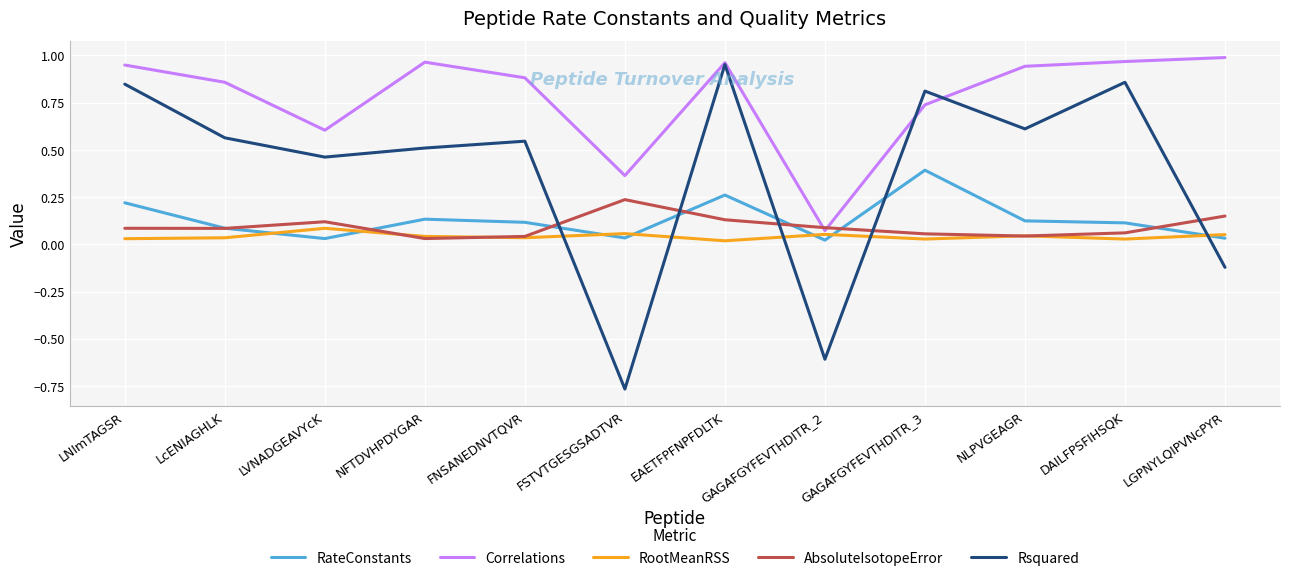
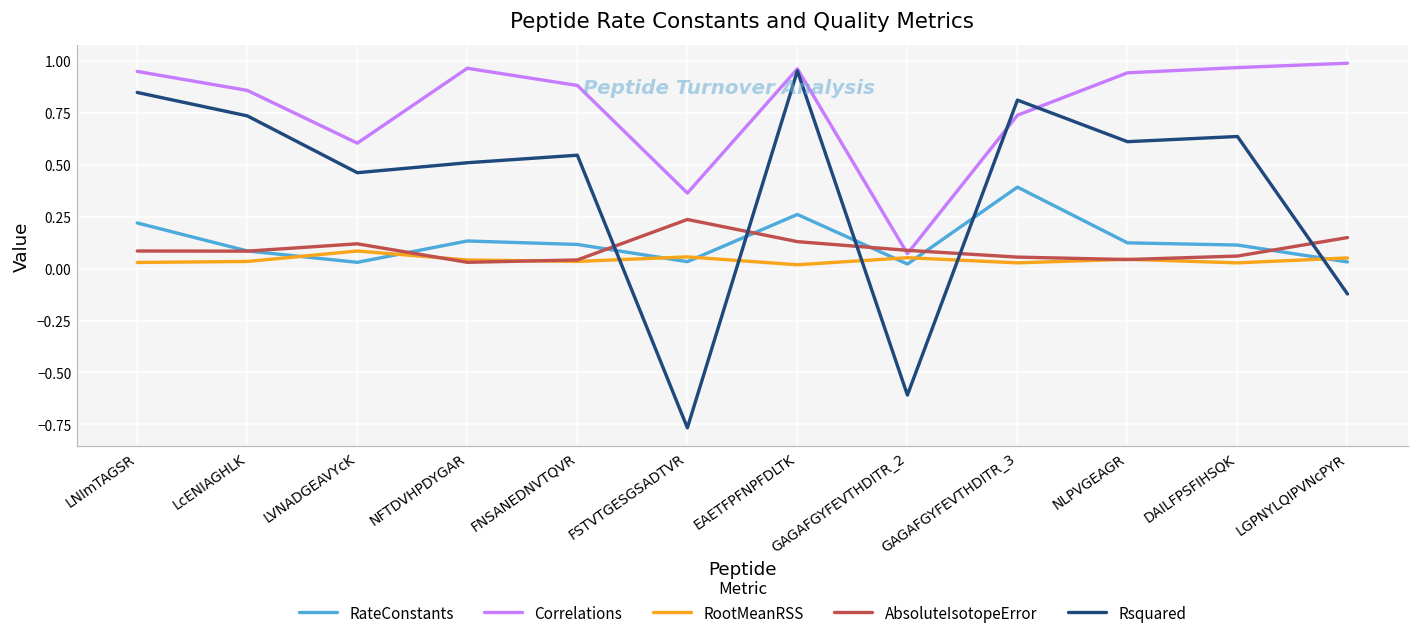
Rsquared, LcENIAGHLK: 0.56 -> 0.74
Rsquared, DAILFPSFIHSQK: 0.86 -> 0.64
